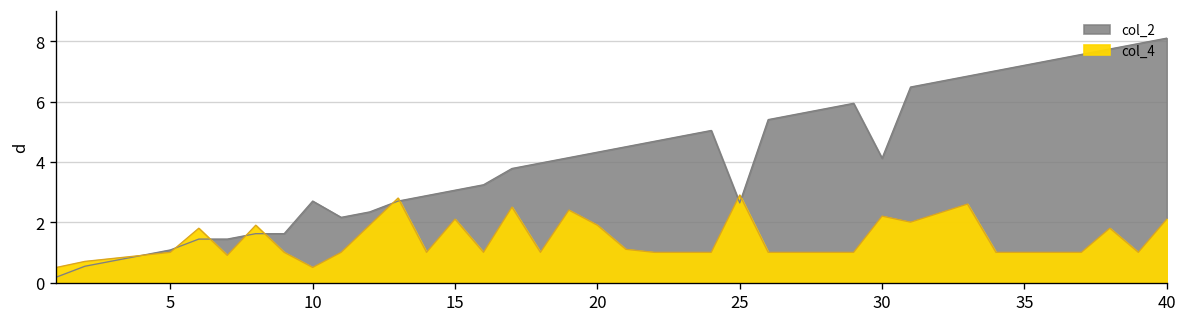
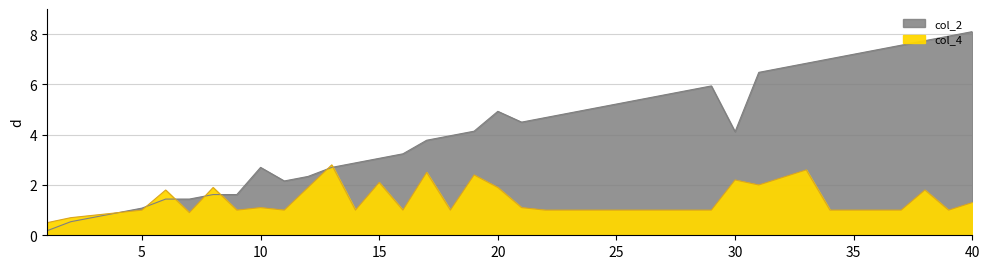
col_4, 10: 0.5 -> 1.1
col_2, 20: 4.3 -> 4.9
col_2, 25: 2.6 -> 5.2
col_4, 25: 2.9 -> 1.0
col_4, 40: 2.1 -> 1.3
